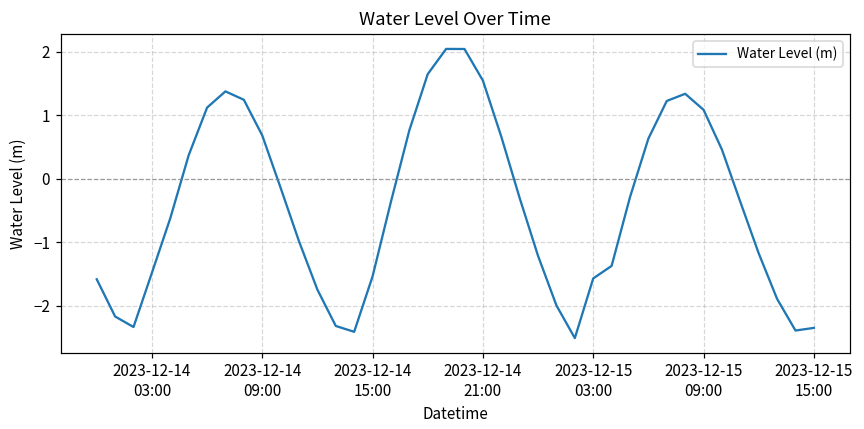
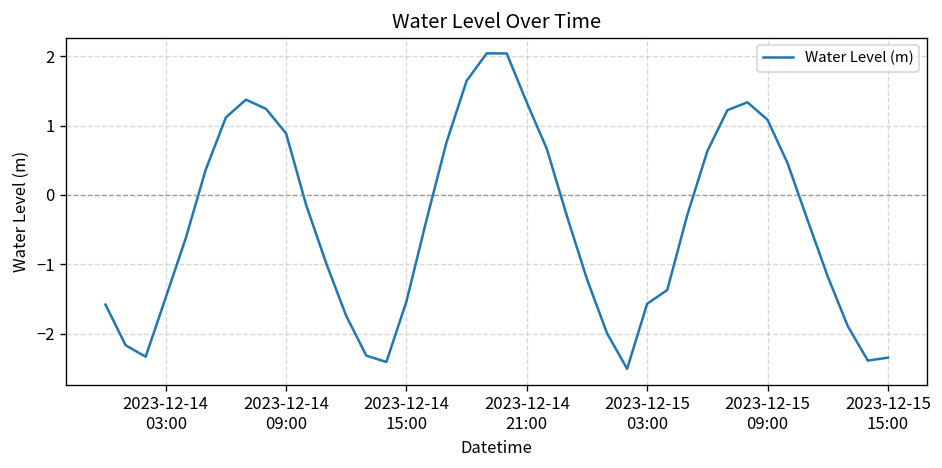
2023-12-14 09:00: 0.7 -> 0.9
2023-12-14 21:00: 1.5 -> 1.3
